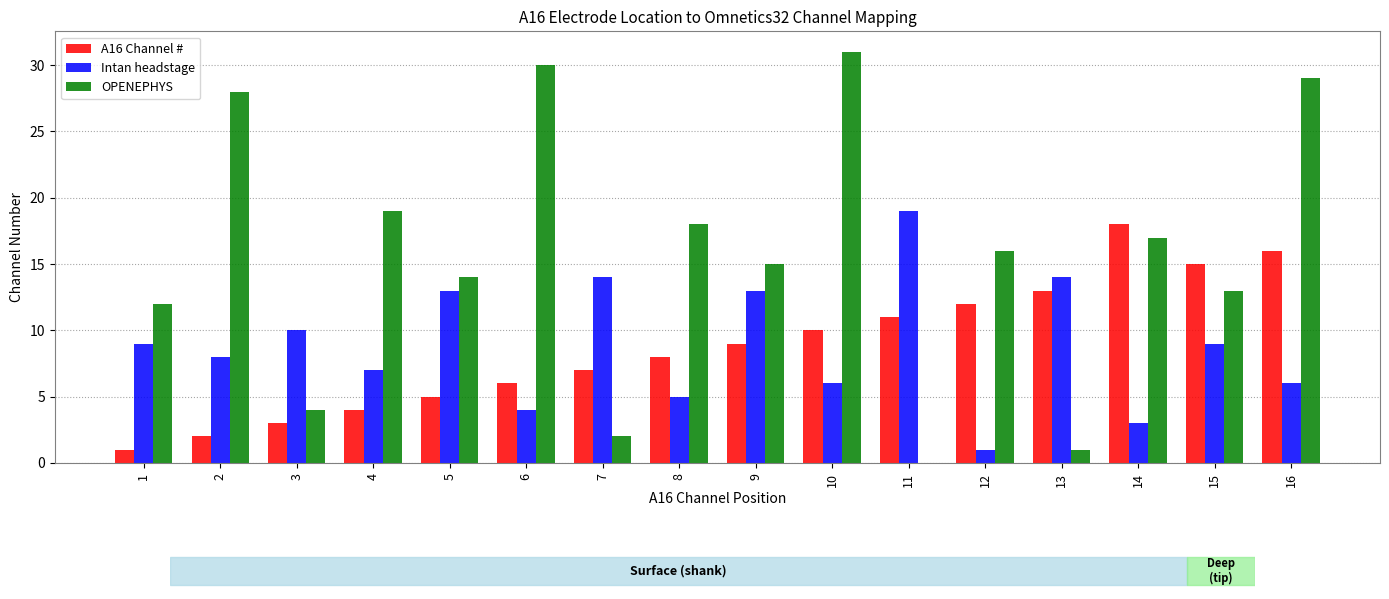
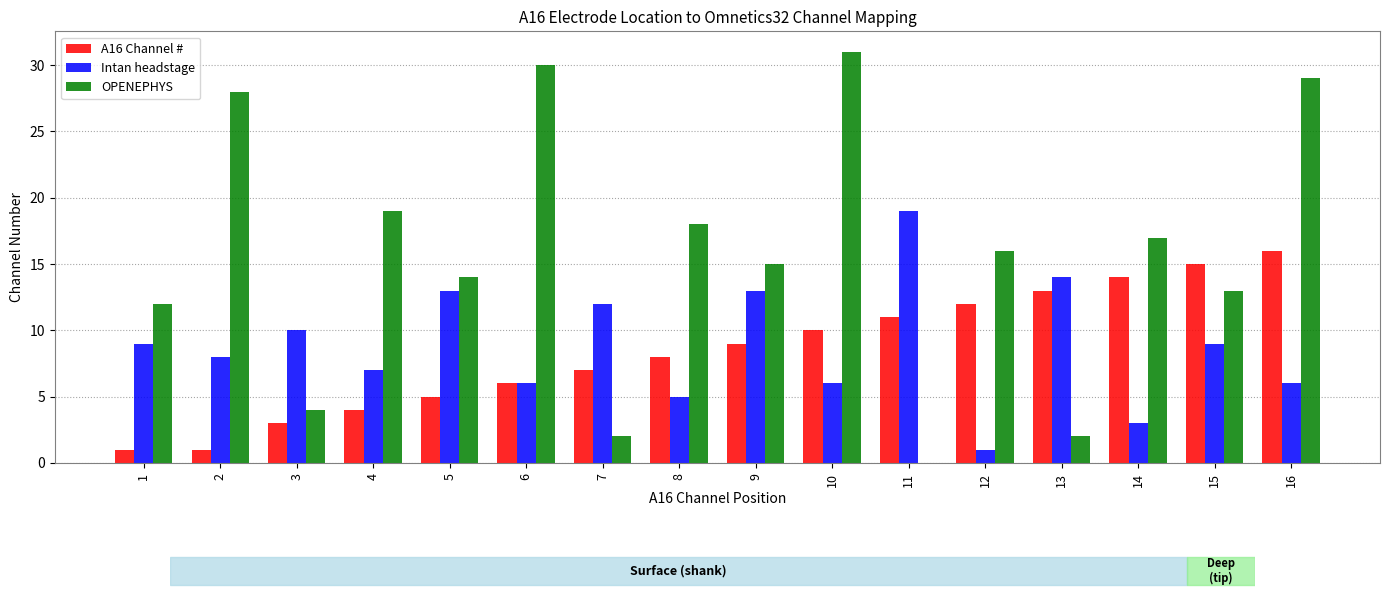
A16 Channel #, 2: 2 -> 1
Intan headstage, 6: 4 -> 6
Intan headstage, 7: 14 -> 12
OPENEPHYS, 13: 1 -> 2
A16 Channel #, 14: 18 -> 14
